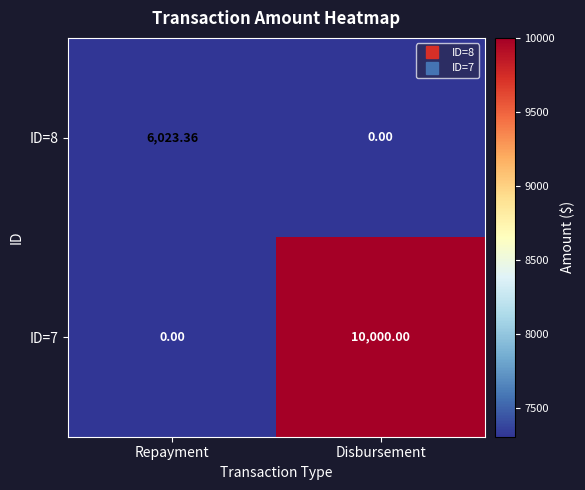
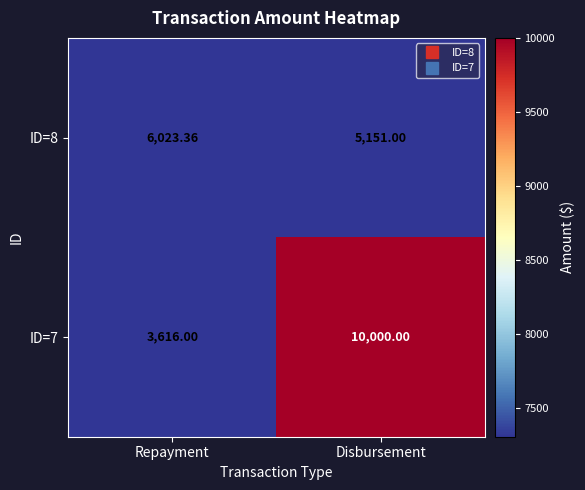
ID=8, Disbursement: 0.00 -> 5,151.00
ID=7, Repayment: 0.00 -> 3,616.00
